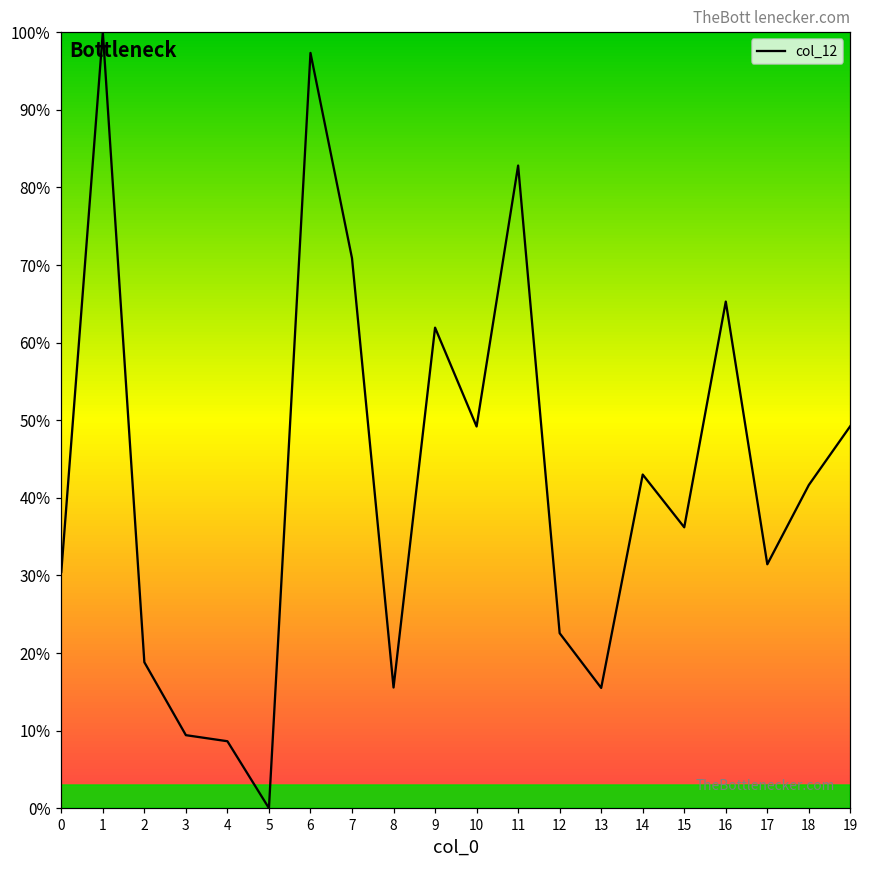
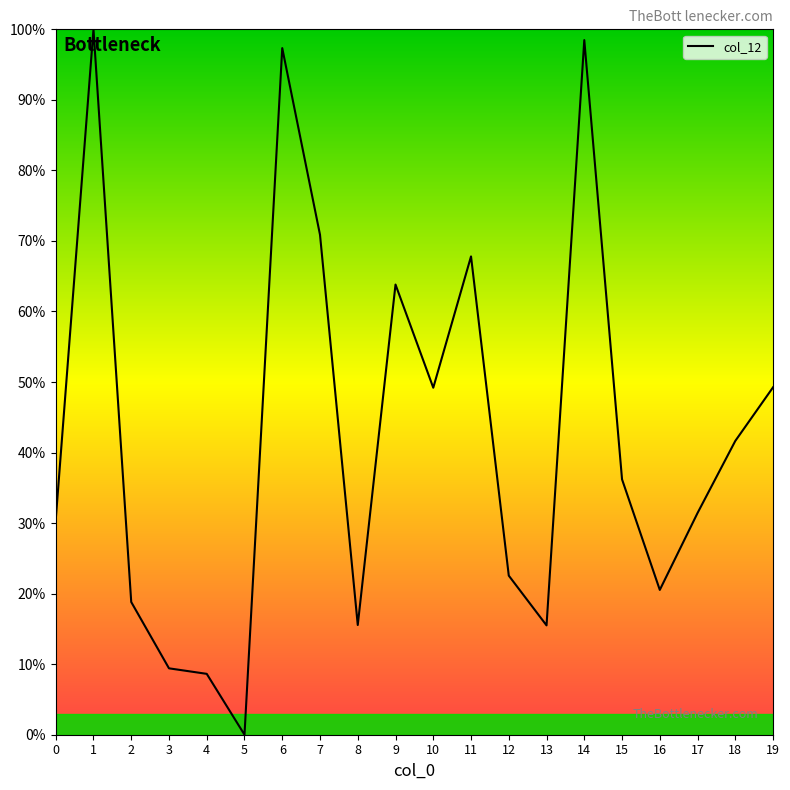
9: 62% -> 64%
11: 83% -> 68%
14: 43% -> 98%
16: 65% -> 21%
